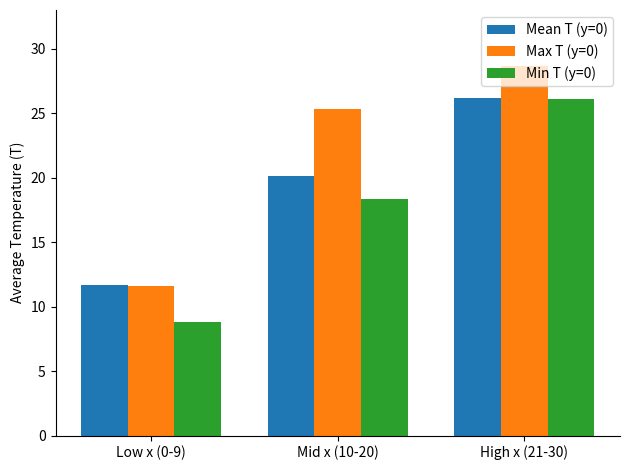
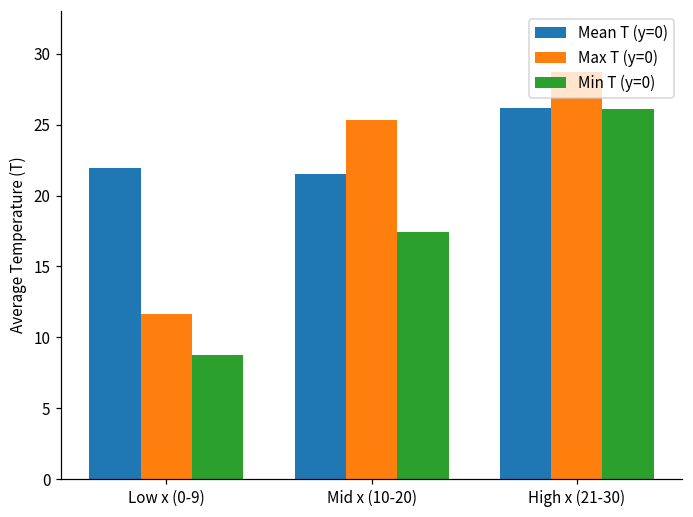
Mean T (y=0), Low x (0-9): 11.7 -> 22.0
Mean T (y=0), Mid x (10-20): 20.2 -> 21.6
Min T (y=0), Mid x (10-20): 18.4 -> 17.4
